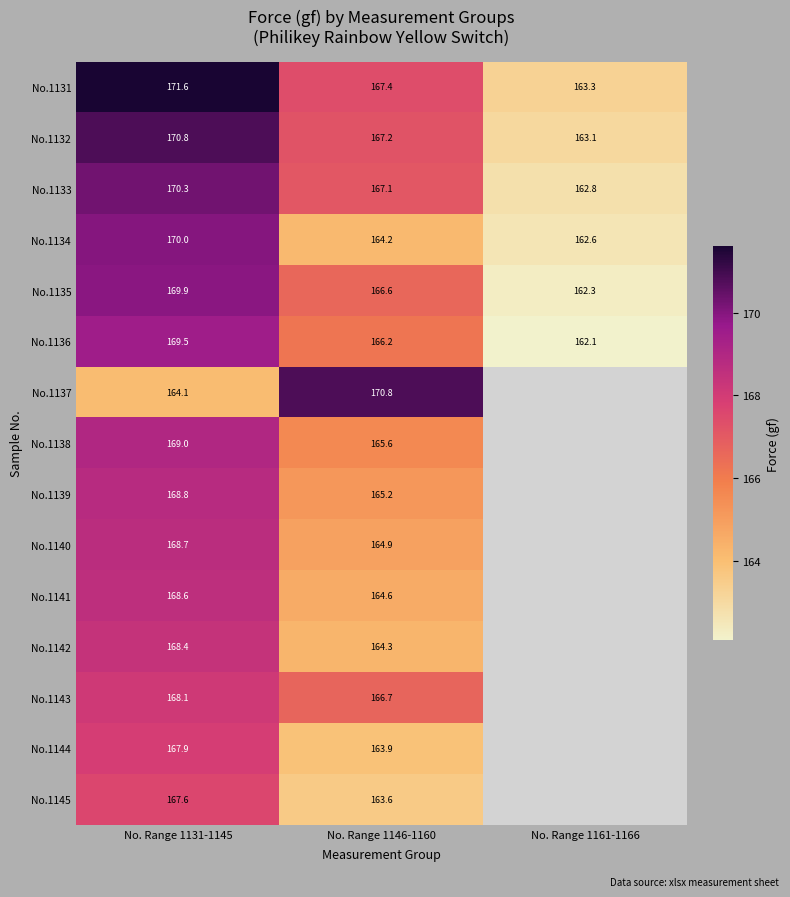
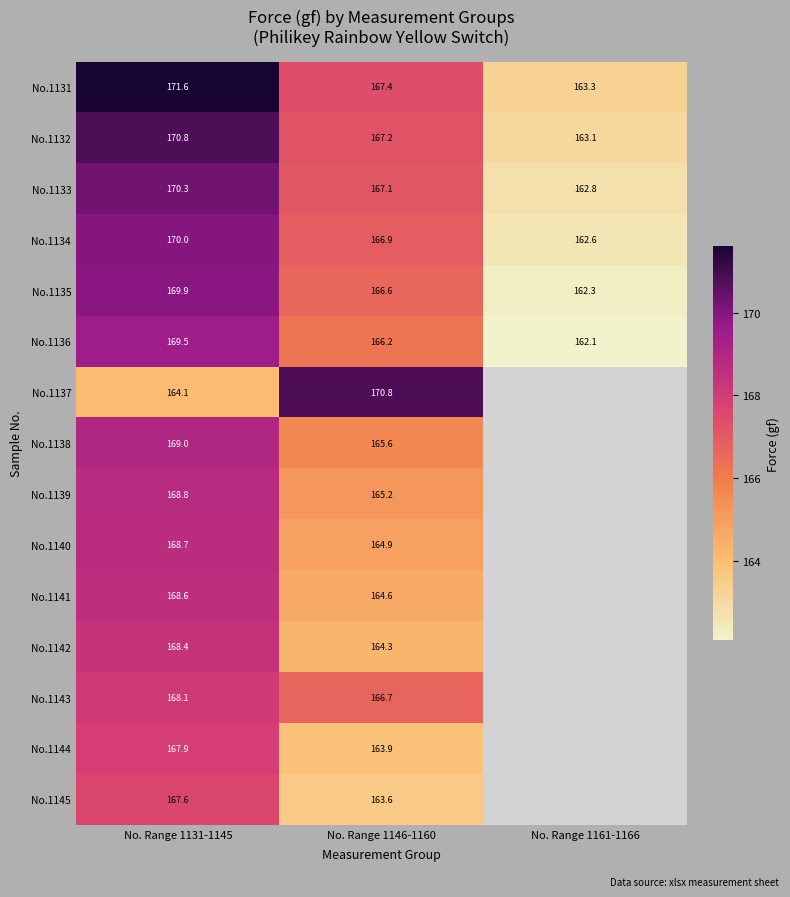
No.1134, No. Range 1146-1160: 164.2 -> 166.9
